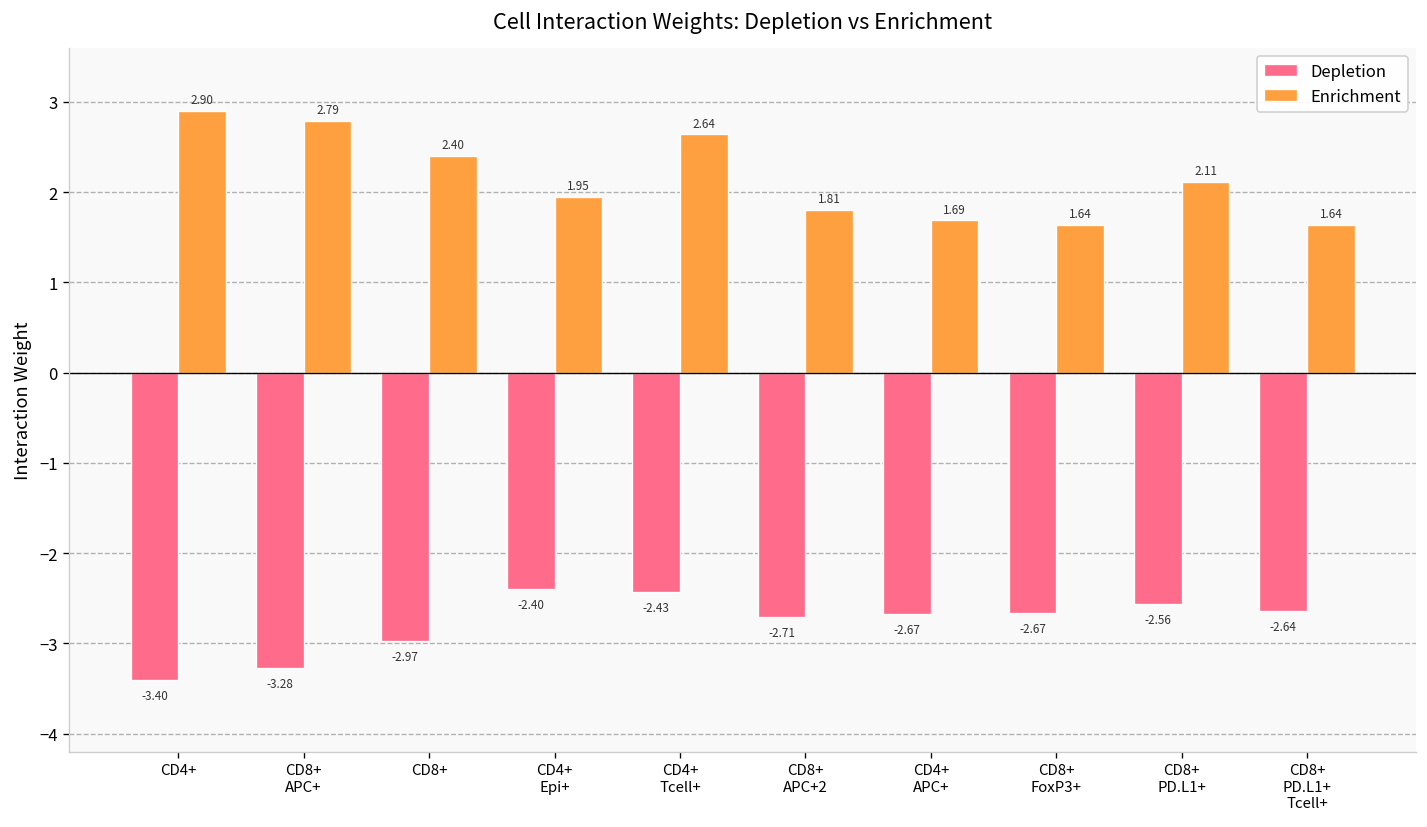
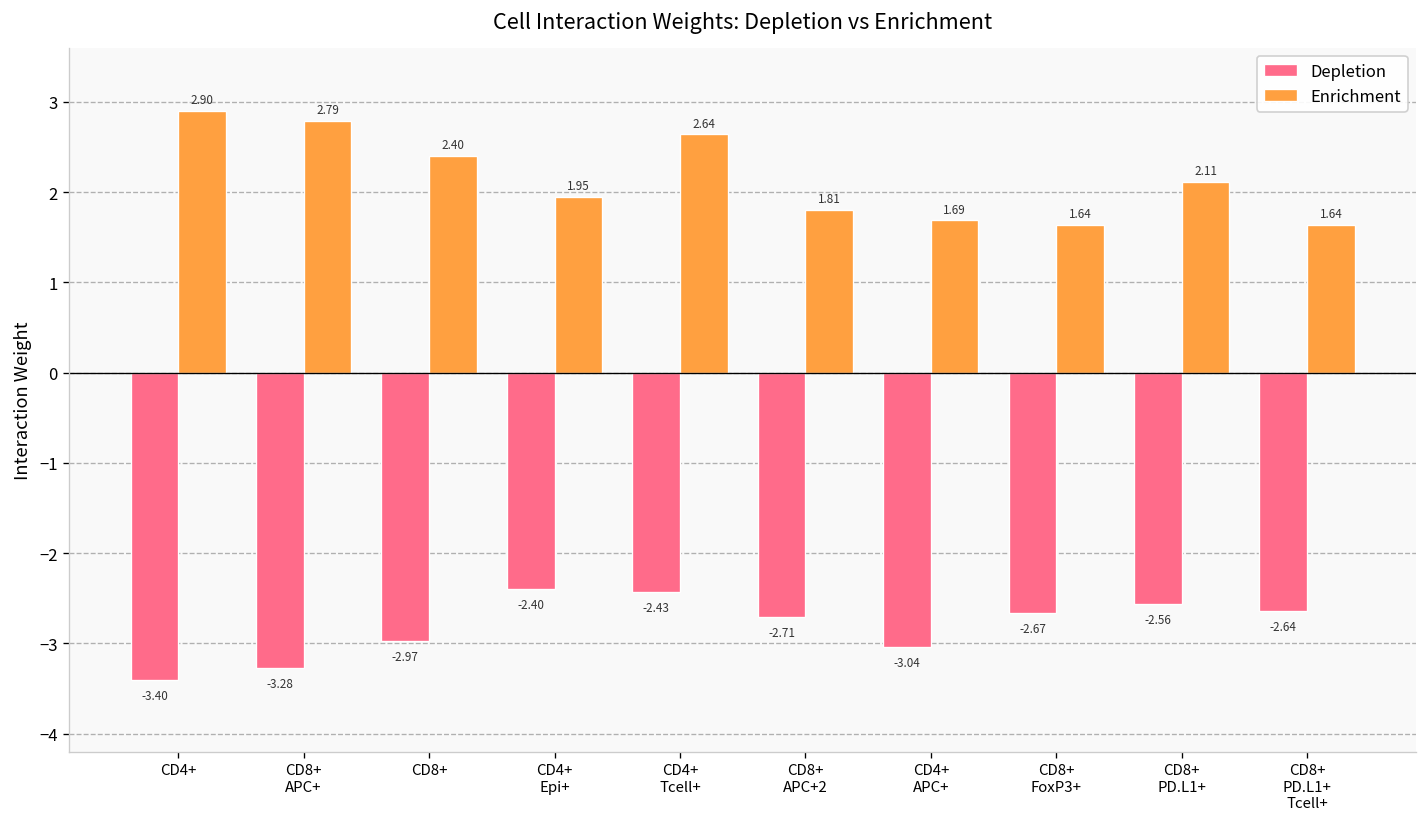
Depletion, CD4+ APC+: -2.67 -> -3.04
